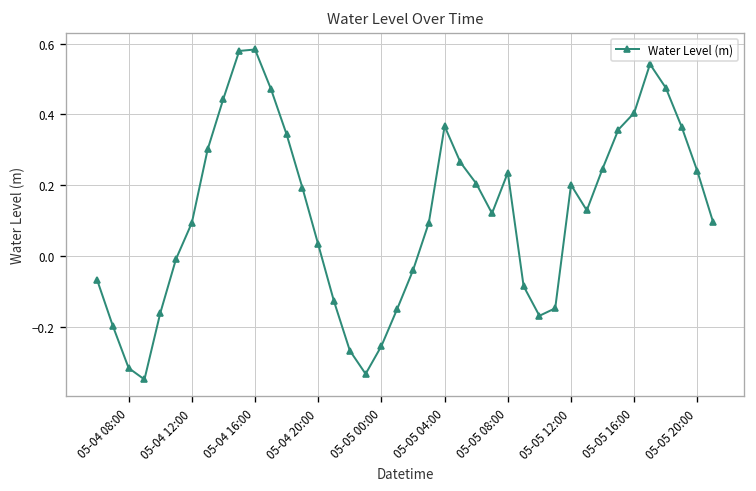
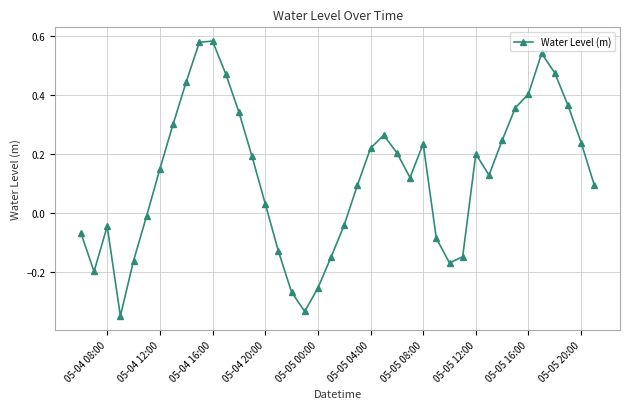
05-04 08:00: -0.32 -> -0.04
05-04 12:00: 0.09 -> 0.15
05-05 04:00: 0.37 -> 0.22
